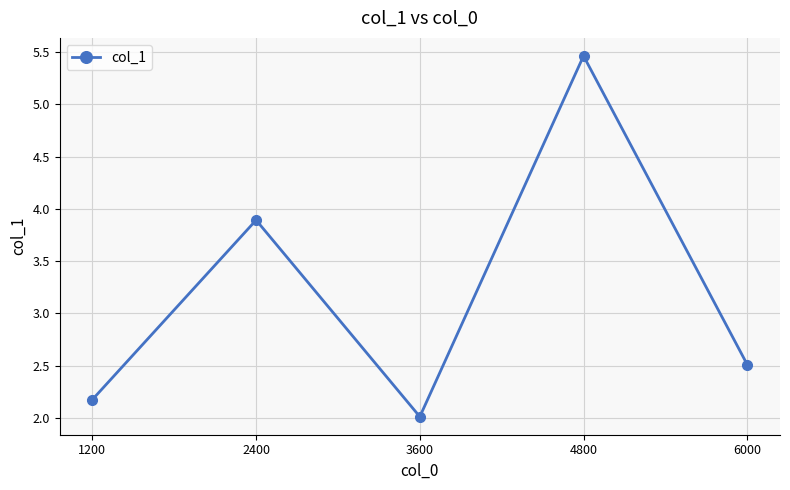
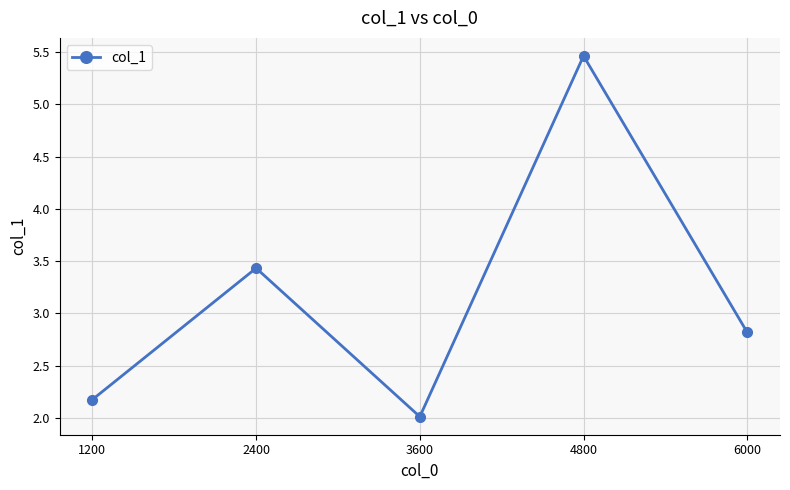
2400: 3.89 -> 3.43
6000: 2.51 -> 2.82
